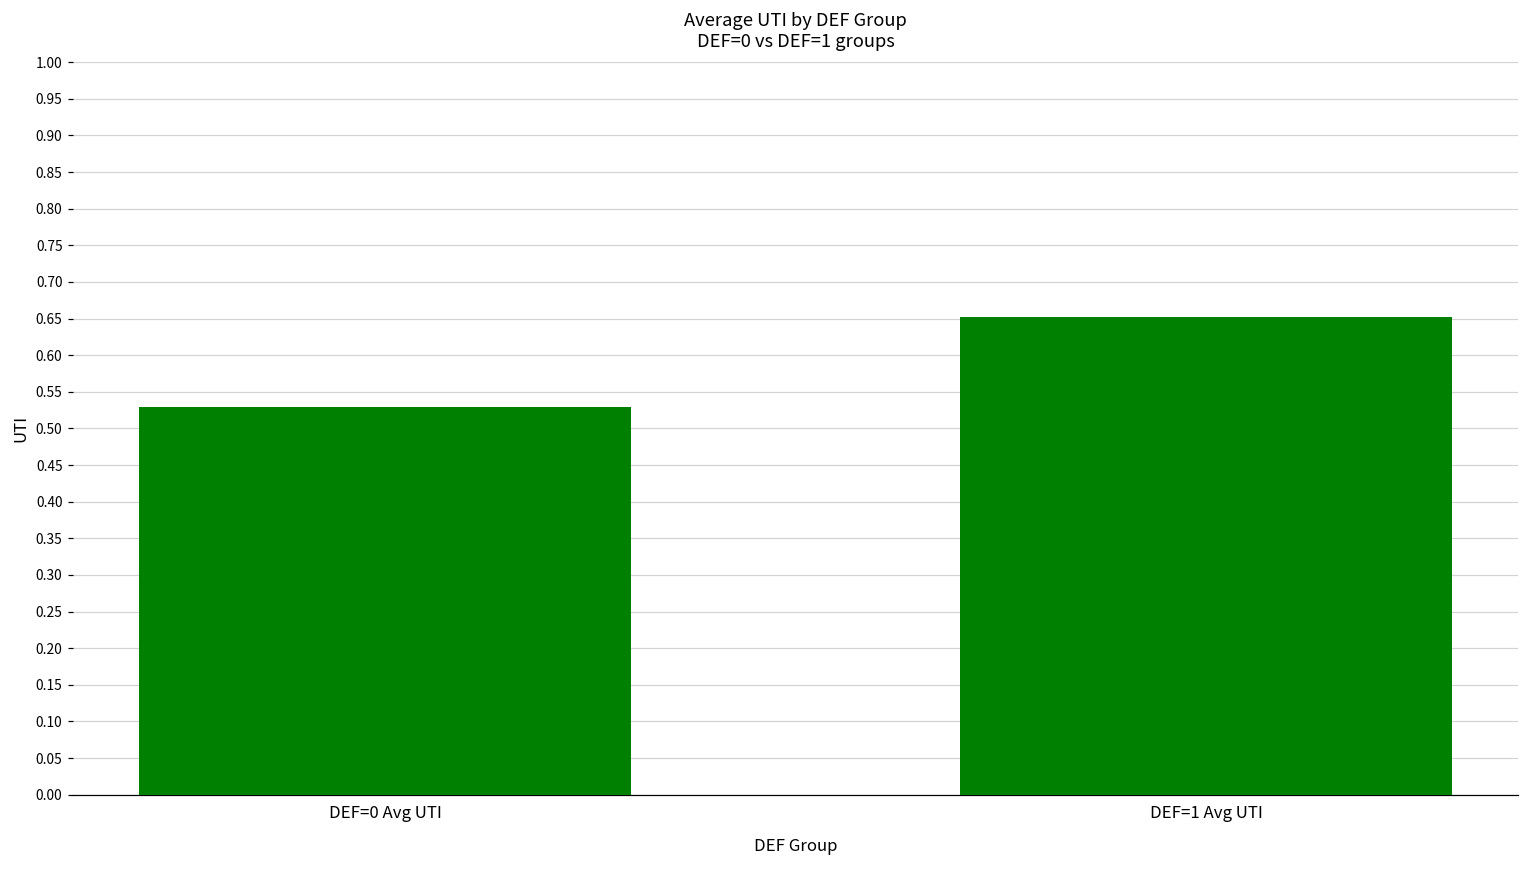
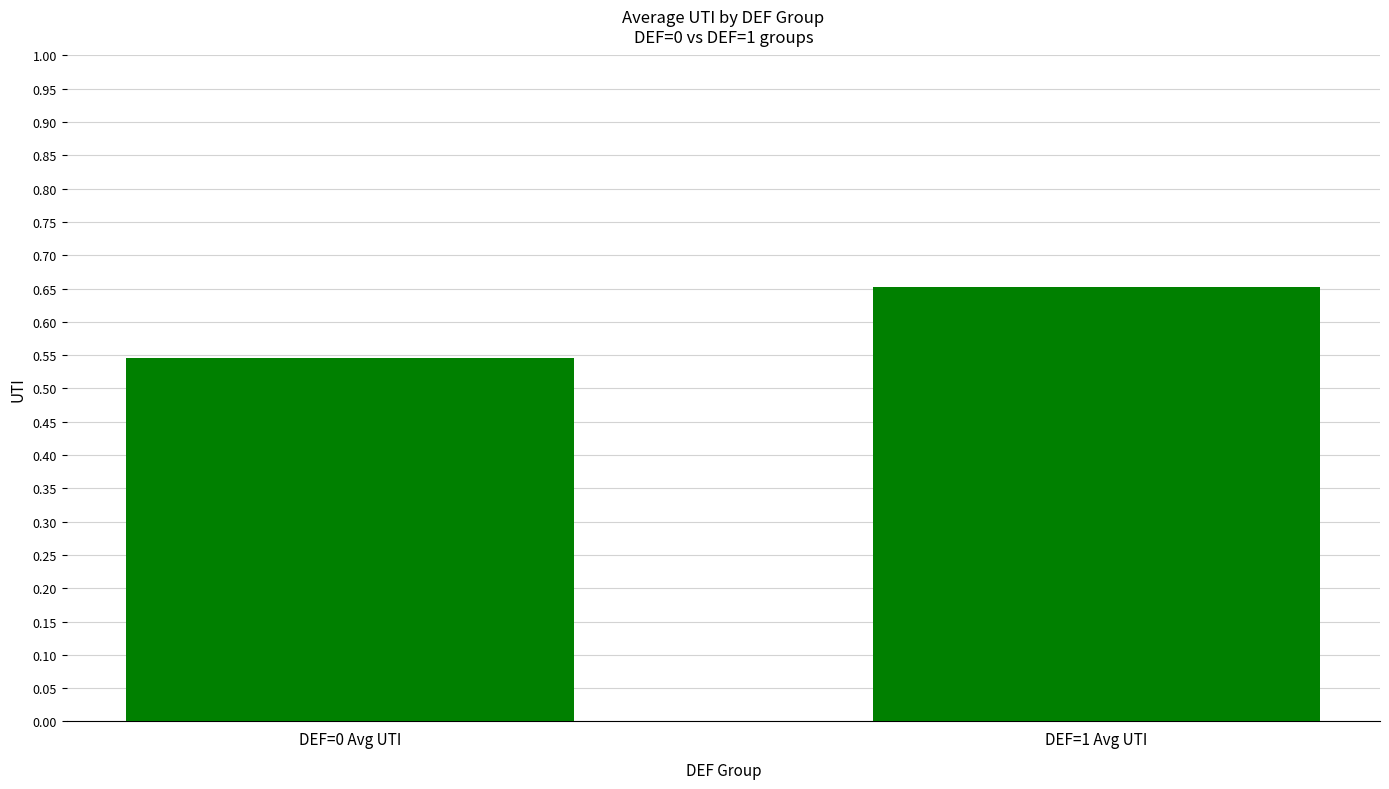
DEF=0 Avg UTI: 0.53 -> 0.55
